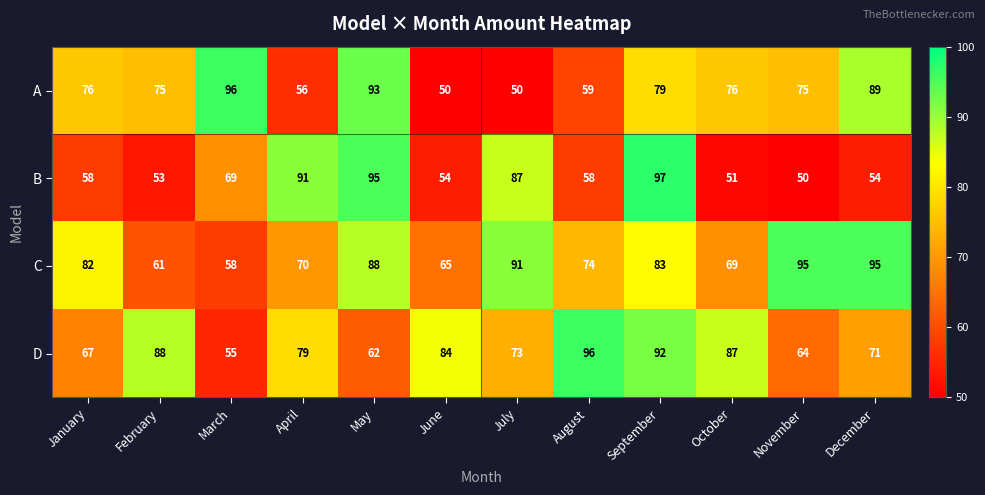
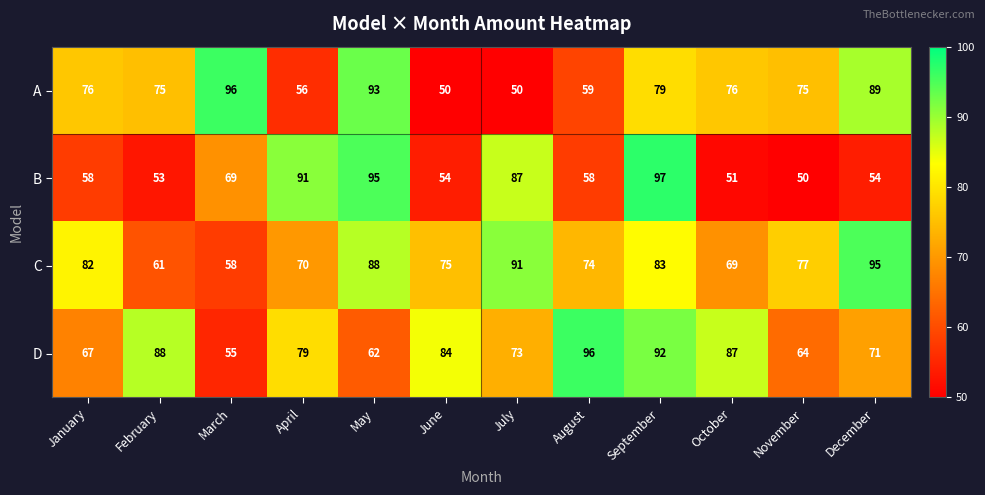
C, June: 65 -> 75
C, November: 95 -> 77
